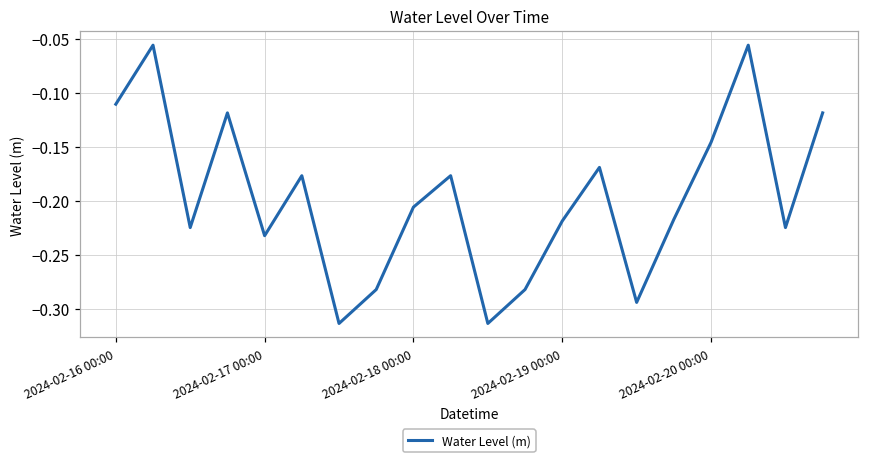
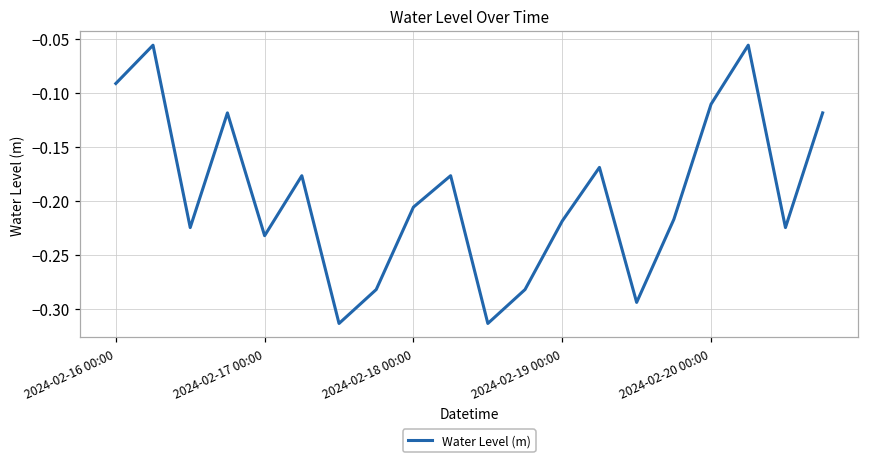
2024-02-16 00:00: -0.11 -> -0.09
2024-02-20 00:00: -0.15 -> -0.11
